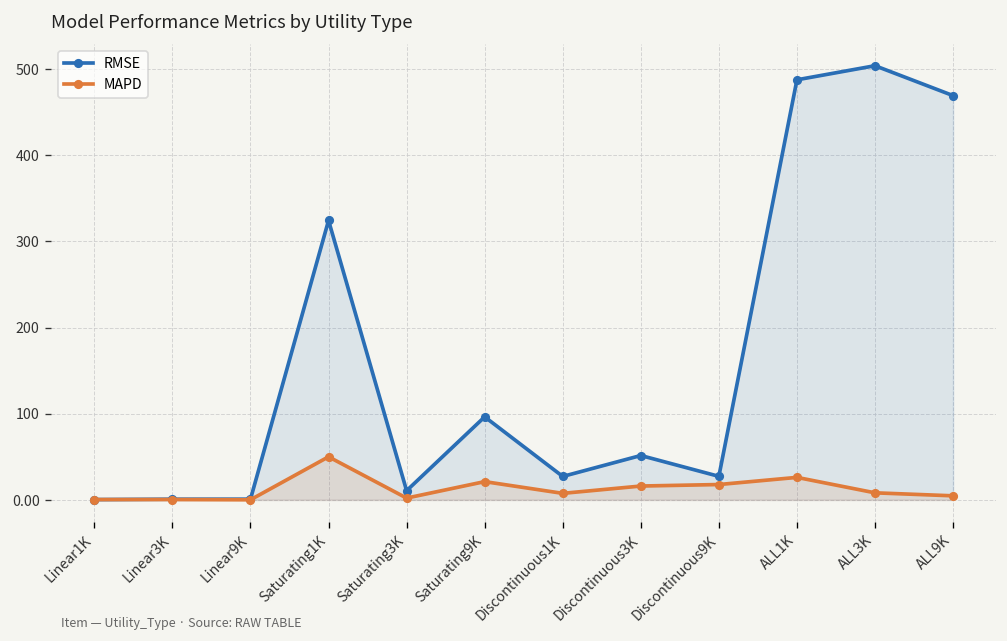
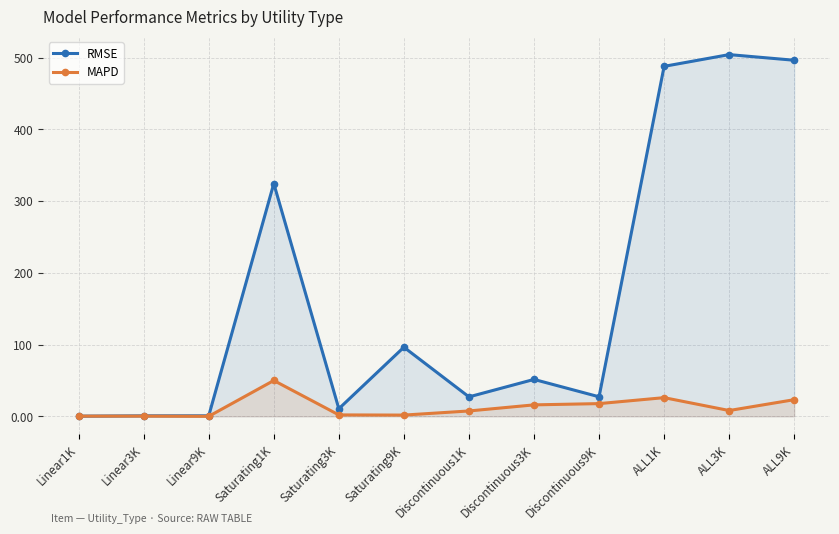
MAPD, Saturating9K: 20 -> 0
RMSE, ALL9K: 470 -> 500
MAPD, ALL9K: 0 -> 20
